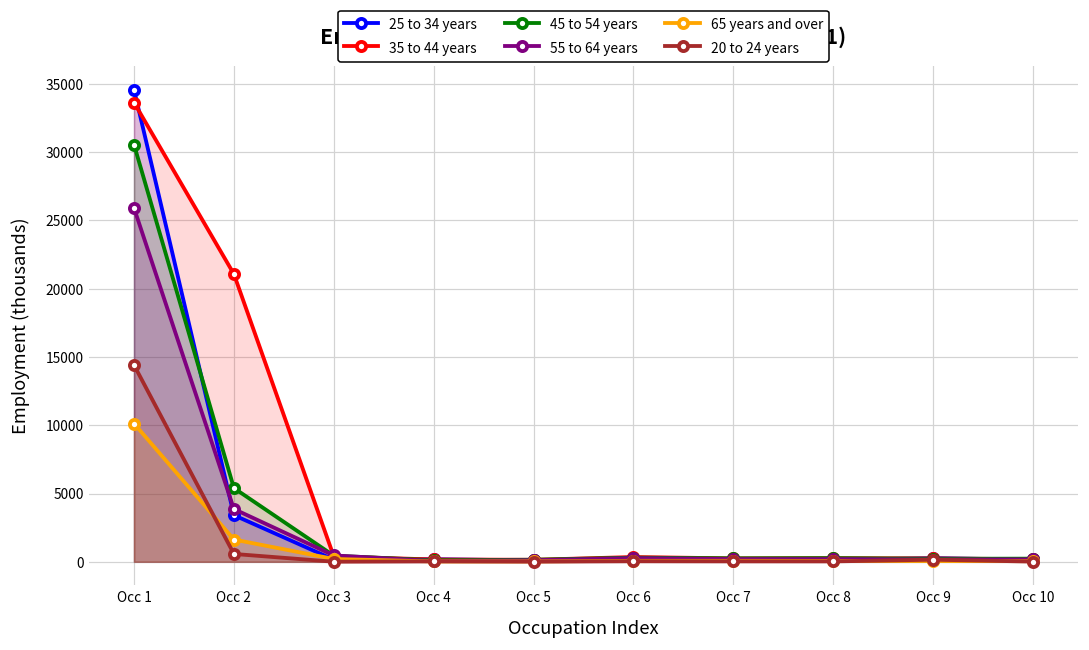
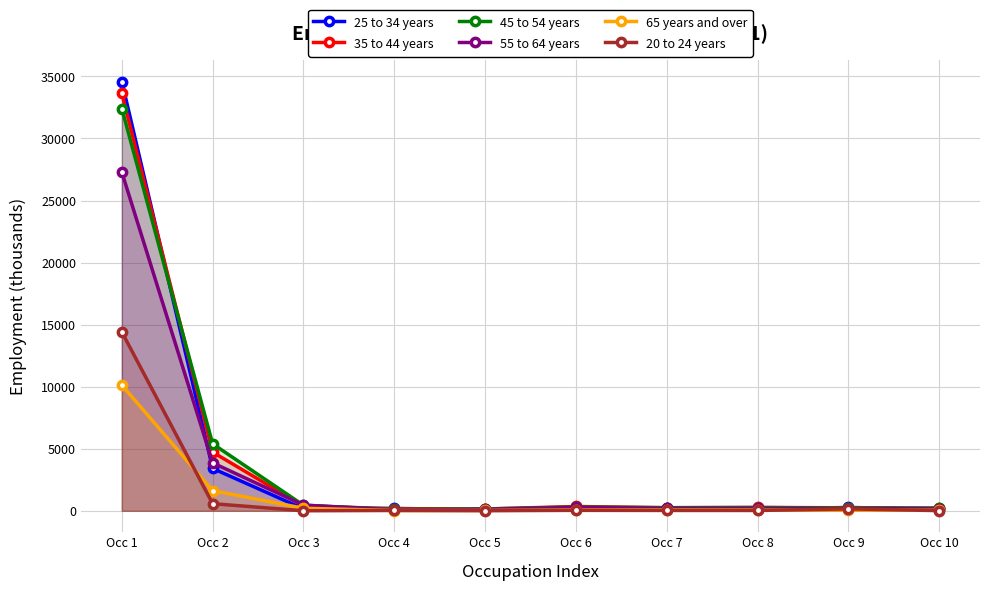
45 to 54 years, Occ 1: 30600 -> 32400
55 to 64 years, Occ 1: 25900 -> 27300
35 to 44 years, Occ 2: 21100 -> 4700
